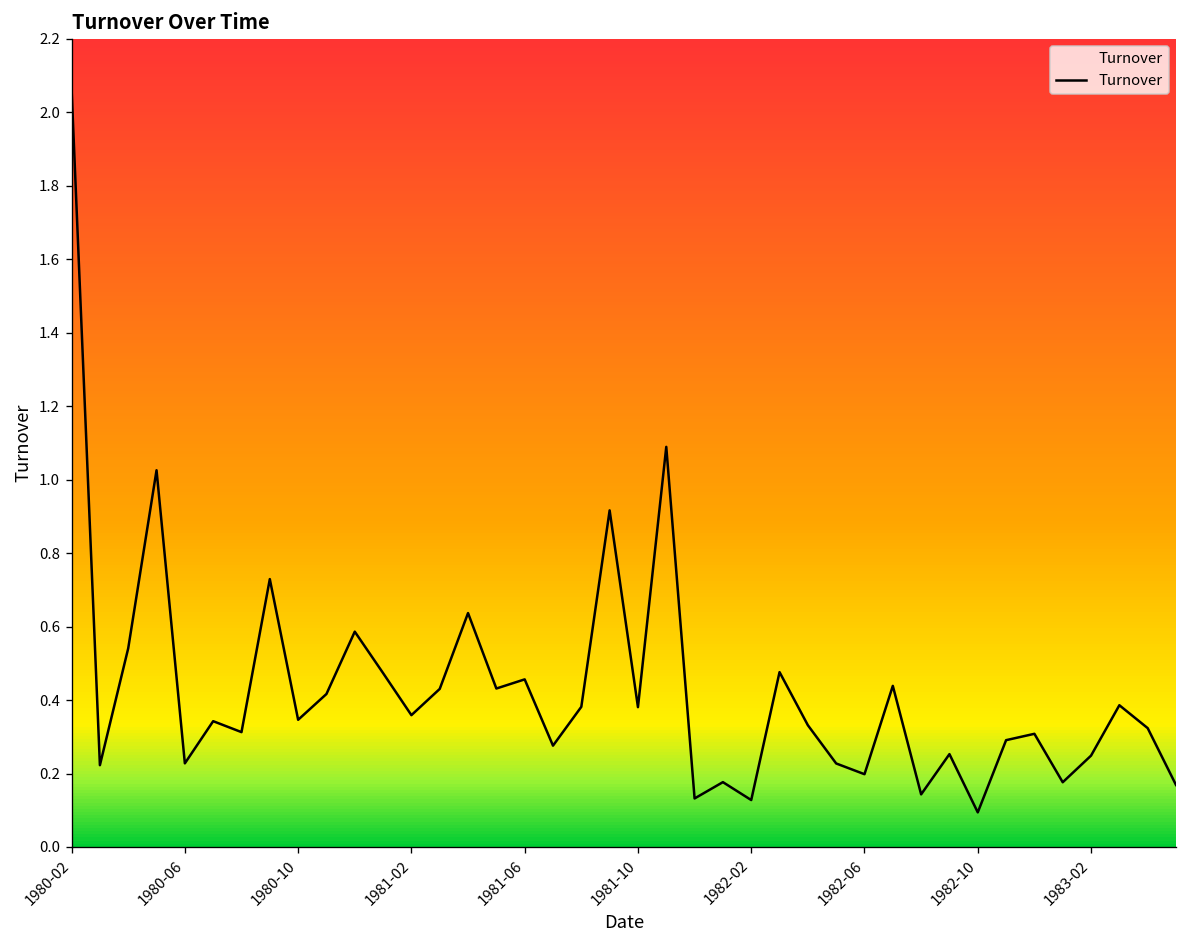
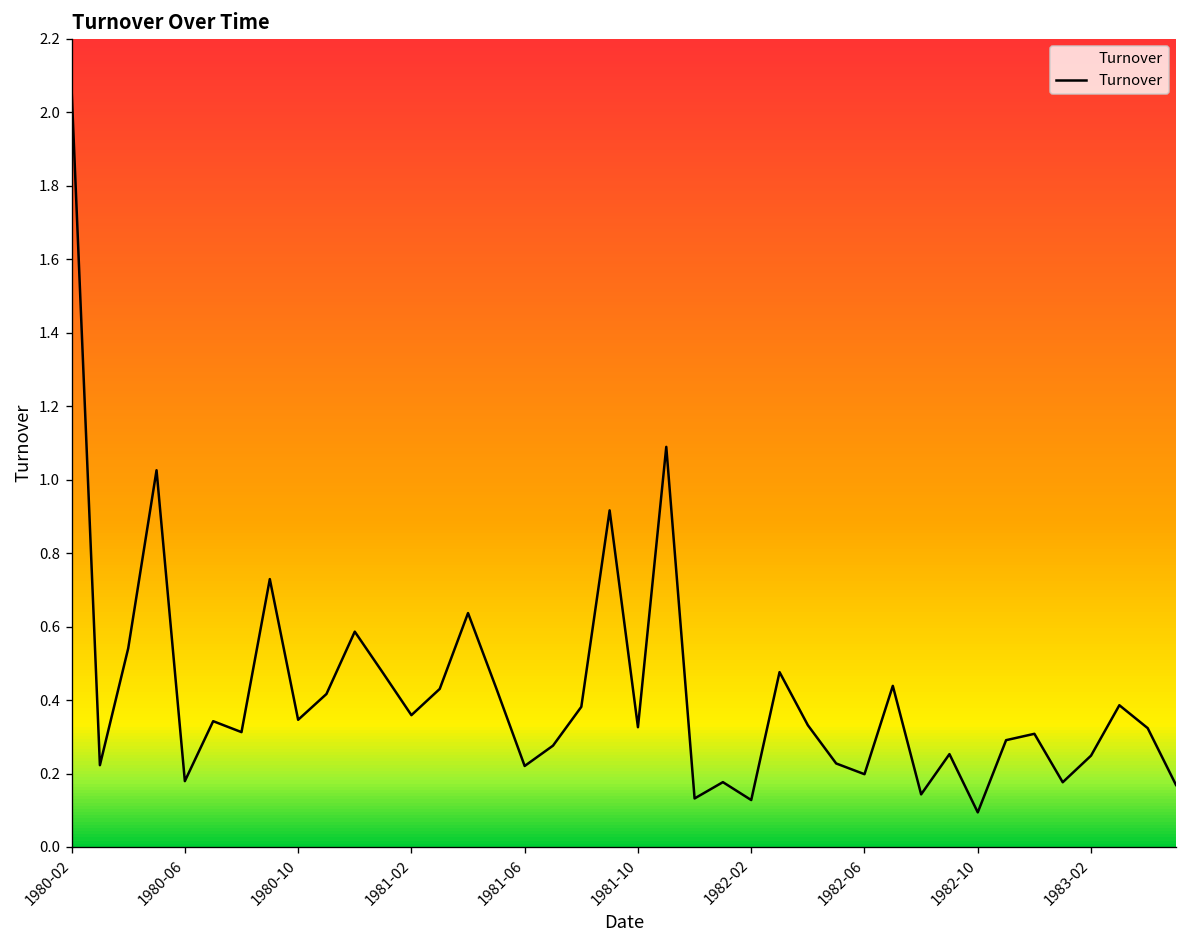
1980-06: 0.23 -> 0.18
1981-06: 0.46 -> 0.22
1981-10: 0.38 -> 0.33
